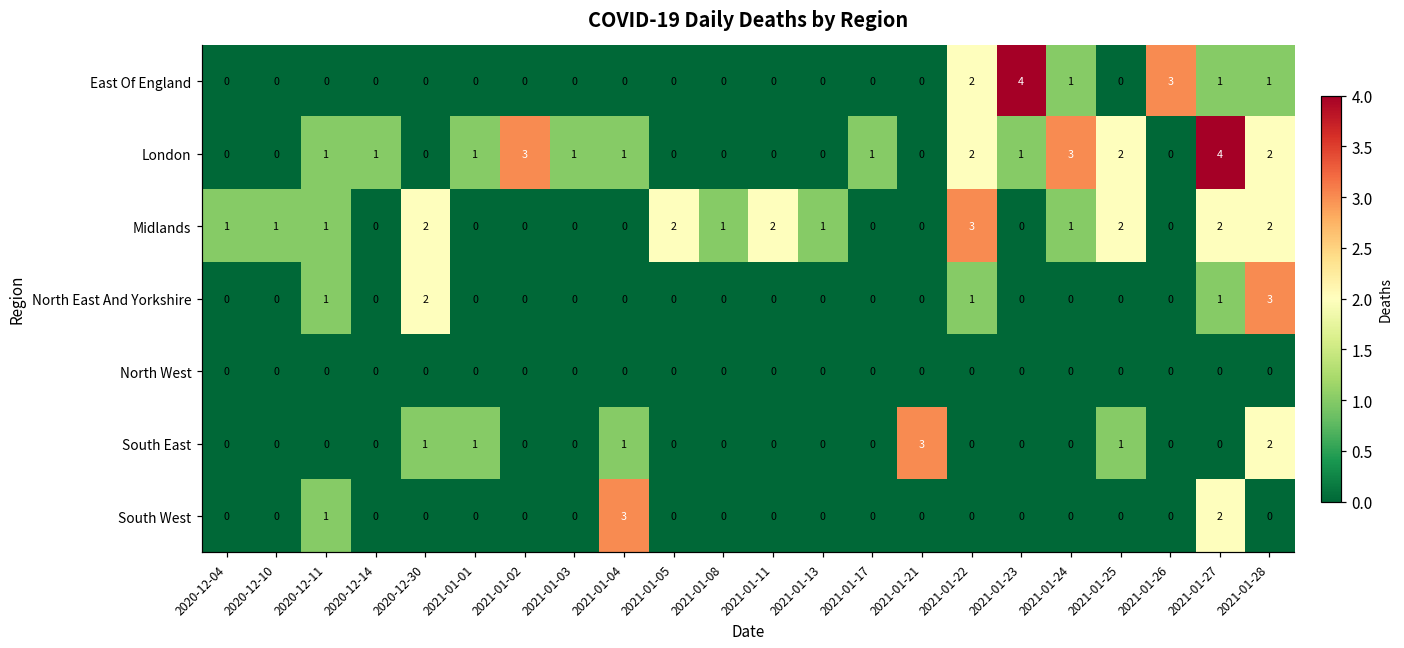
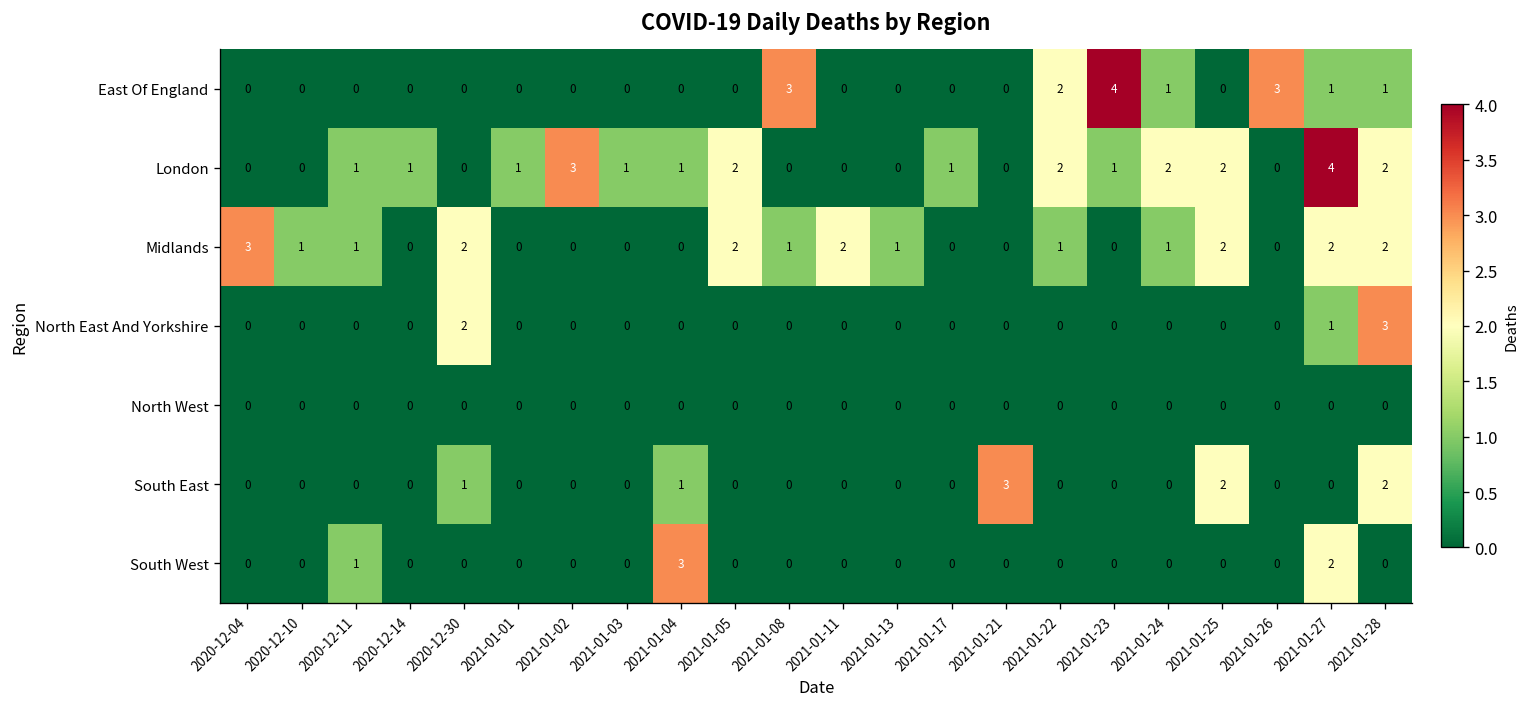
East Of England, 2021-01-08: 0 -> 3
London, 2021-01-05: 0 -> 2
London, 2021-01-24: 3 -> 2
Midlands, 2020-12-04: 1 -> 3
Midlands, 2021-01-22: 3 -> 1
North East And Yorkshire, 2020-12-11: 1 -> 0
North East And Yorkshire, 2021-01-22: 1 -> 0
South East, 2021-01-01: 1 -> 0
South East, 2021-01-25: 1 -> 2
